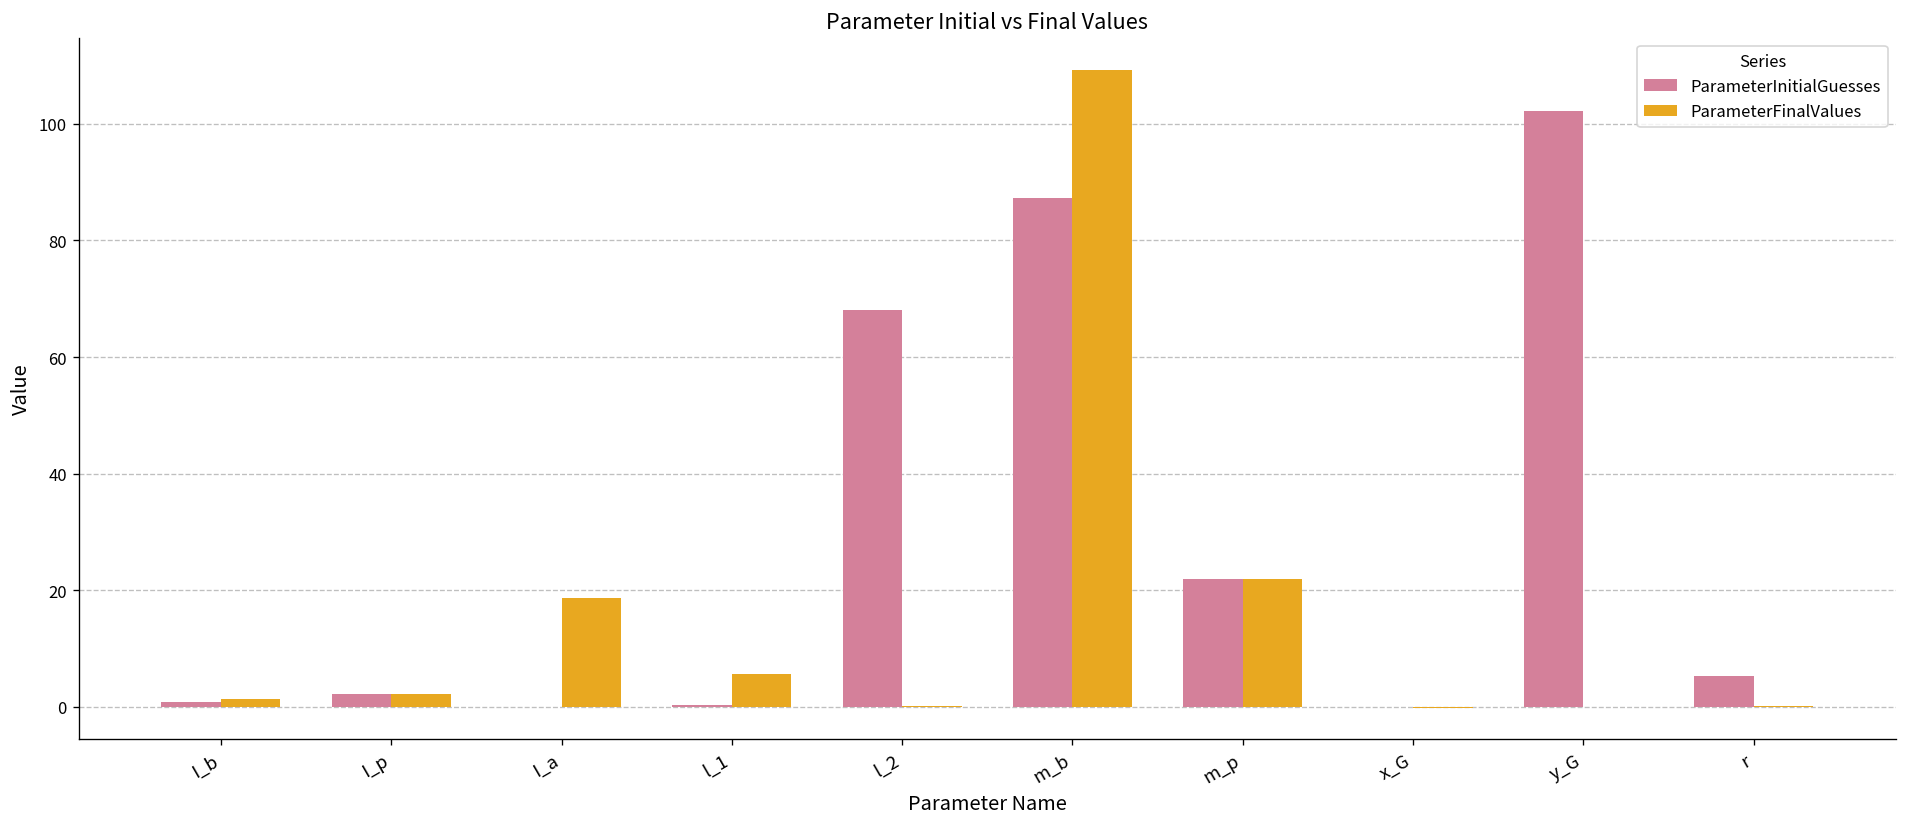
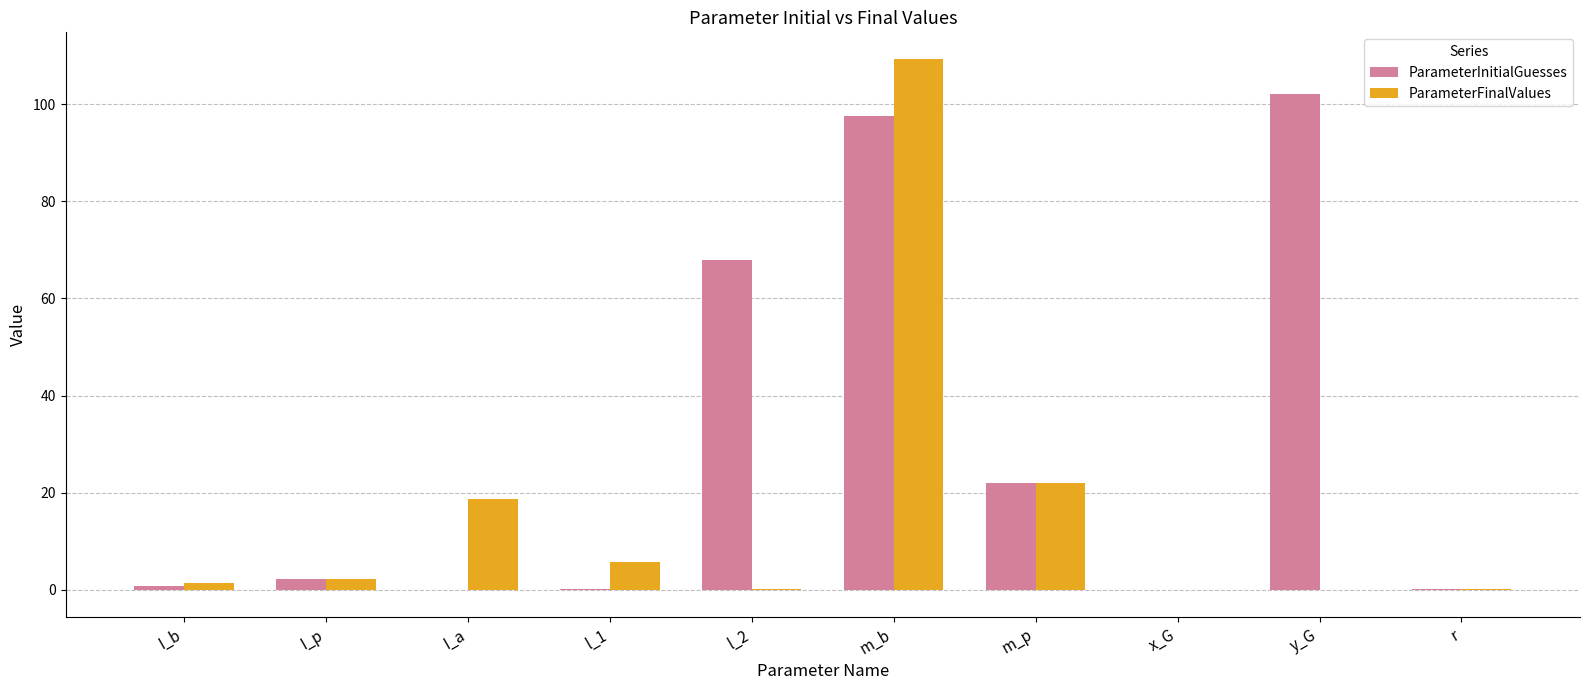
ParameterInitialGuesses, m_b: 87 -> 98
ParameterInitialGuesses, r: 5 -> 0
